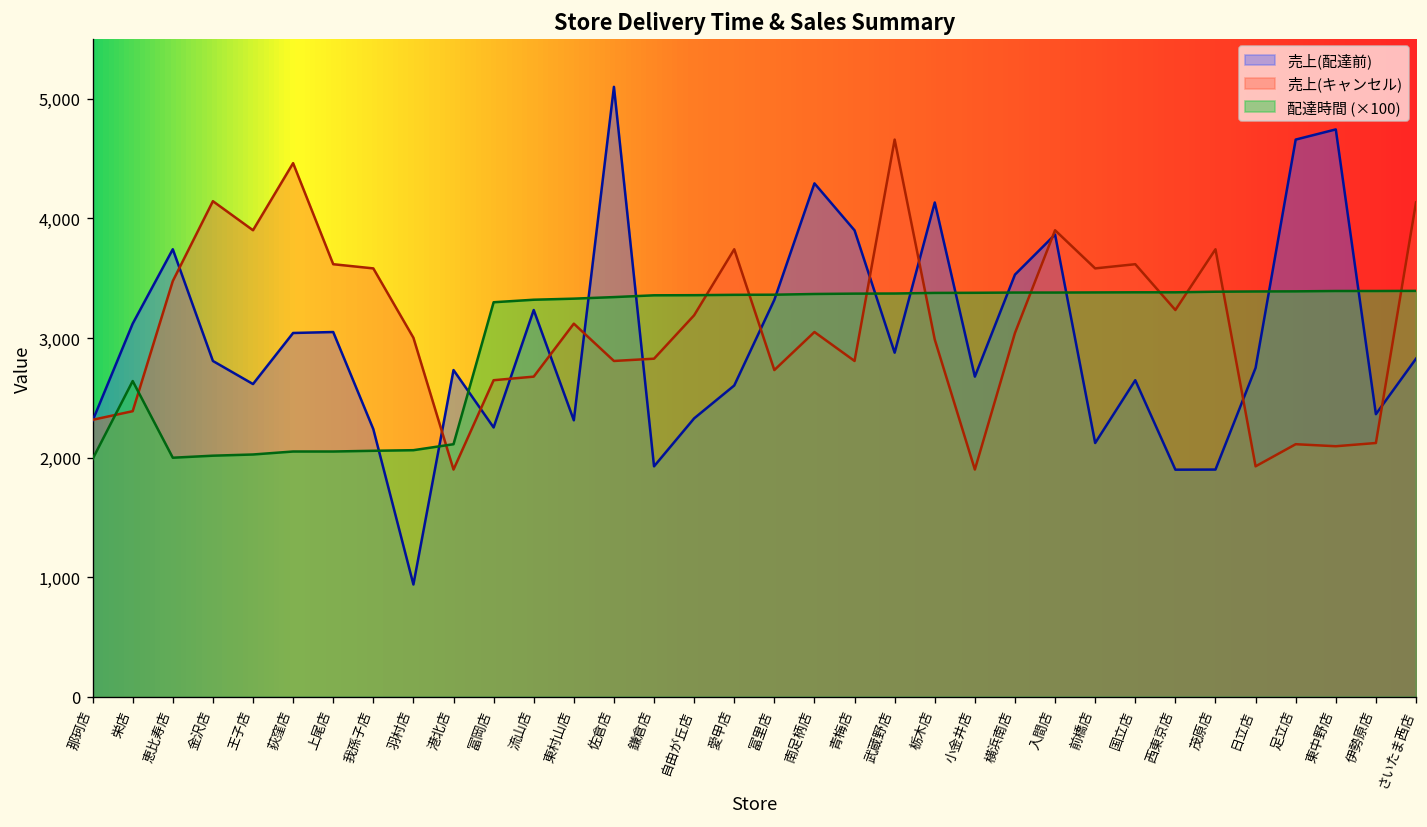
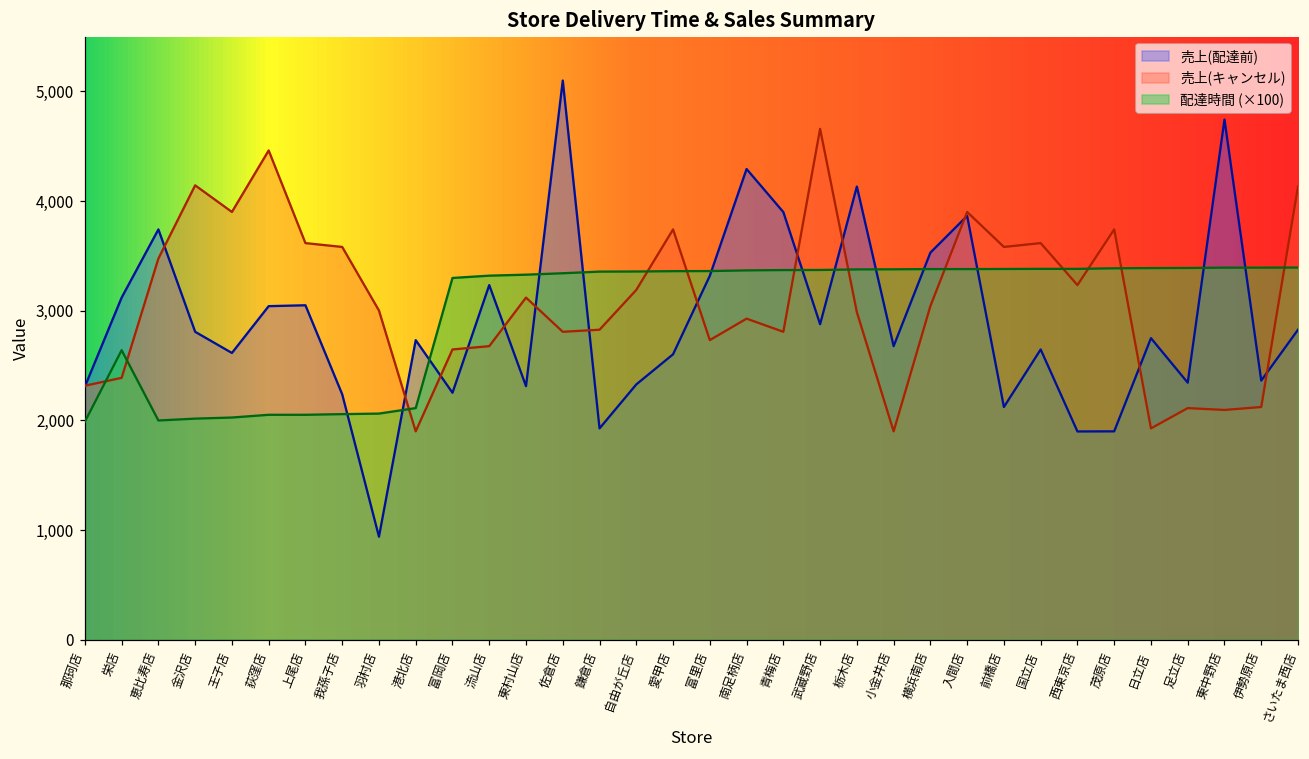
売上(キャンセル), 南足柄店: 3,100 -> 2,900
売上(配達前), 足立店: 4,700 -> 2,300
